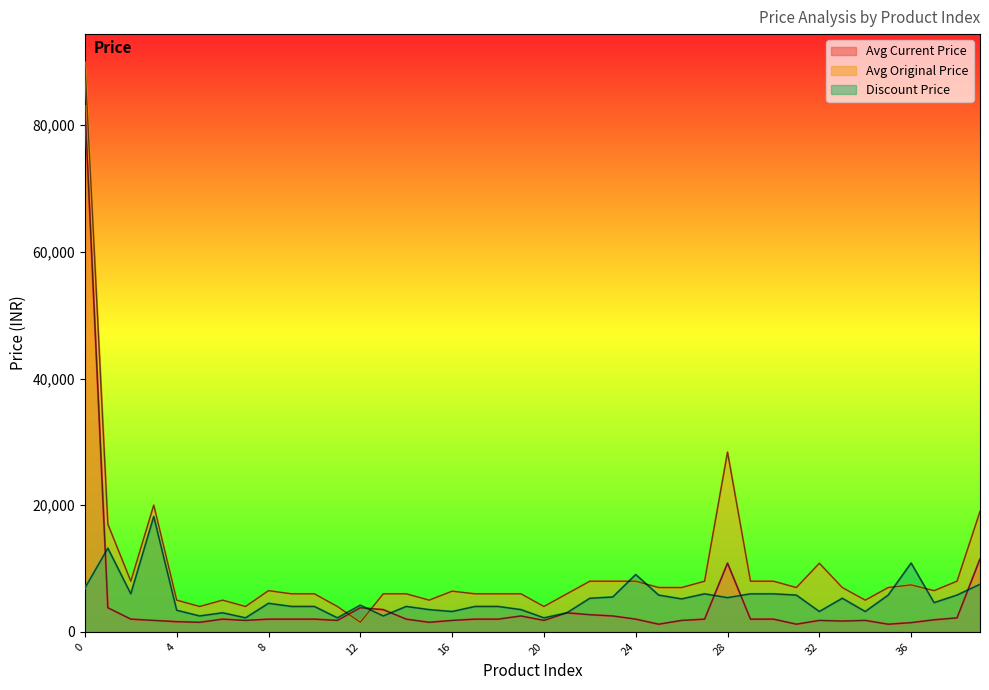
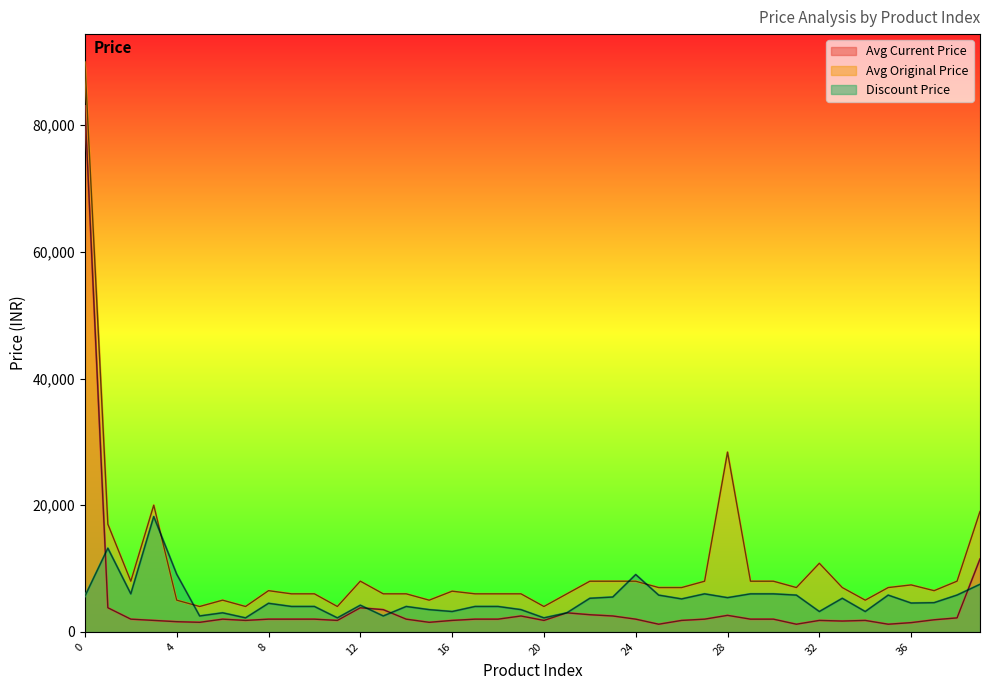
Discount Price, 0: 7,000 -> 6,000
Discount Price, 4: 3,000 -> 9,000
Avg Original Price, 12: 2,000 -> 8,000
Avg Current Price, 28: 11,000 -> 3,000
Discount Price, 36: 11,000 -> 5,000
